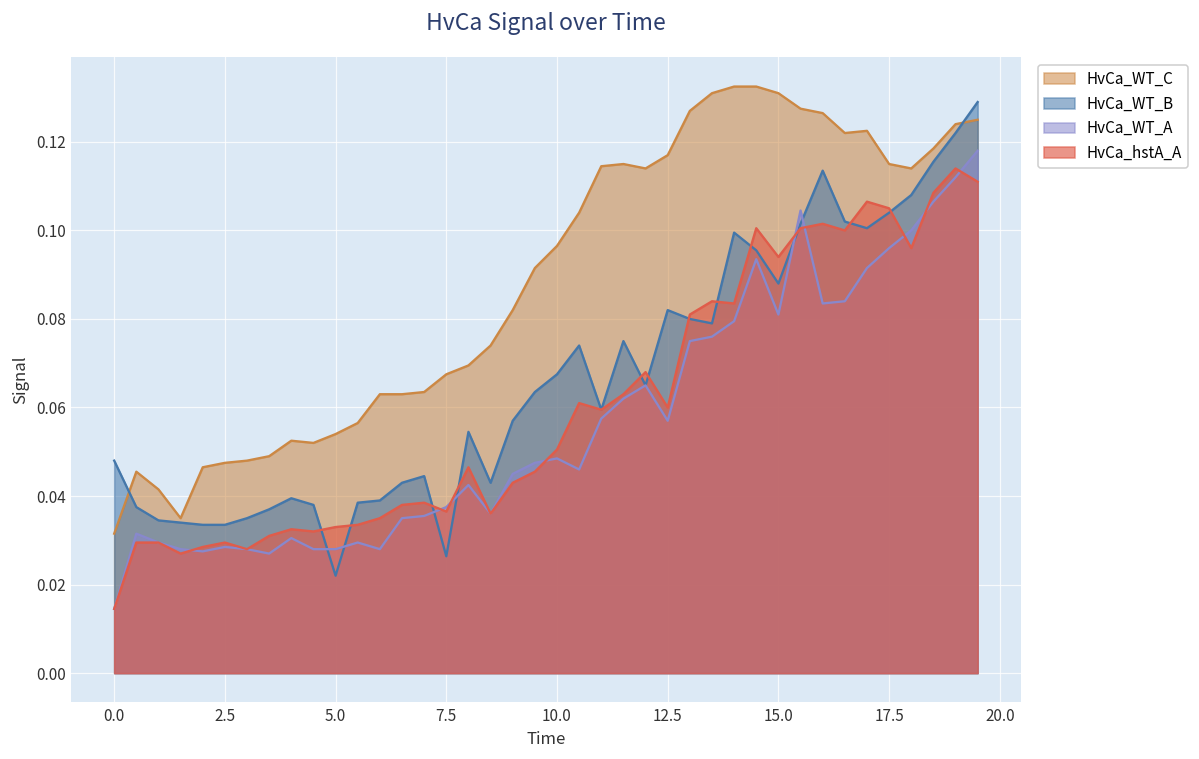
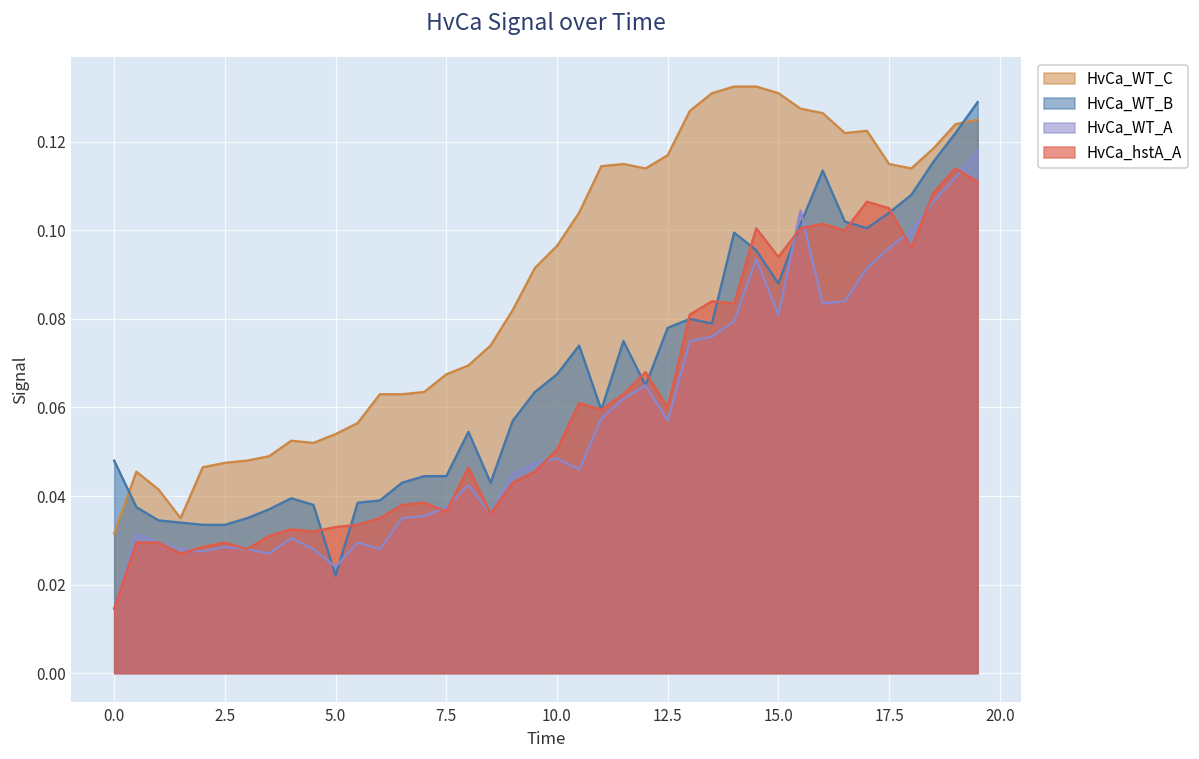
HvCa_WT_A, 5.0: 0.028 -> 0.024
HvCa_WT_B, 7.5: 0.026 -> 0.045
HvCa_WT_B, 12.5: 0.082 -> 0.078
